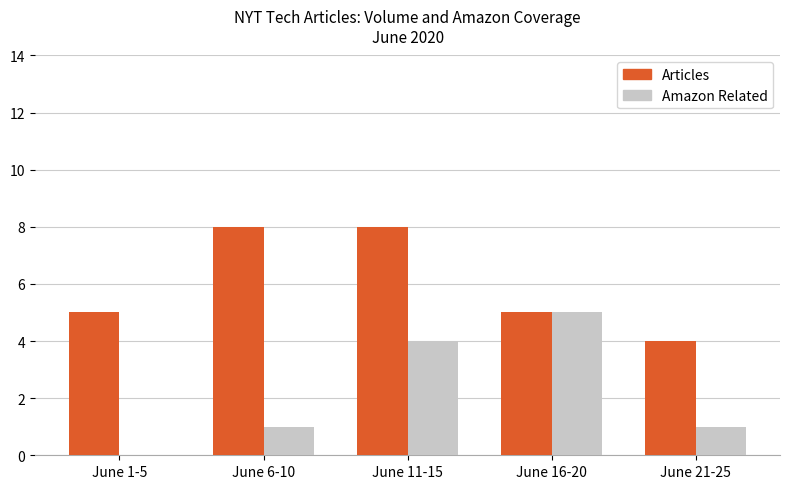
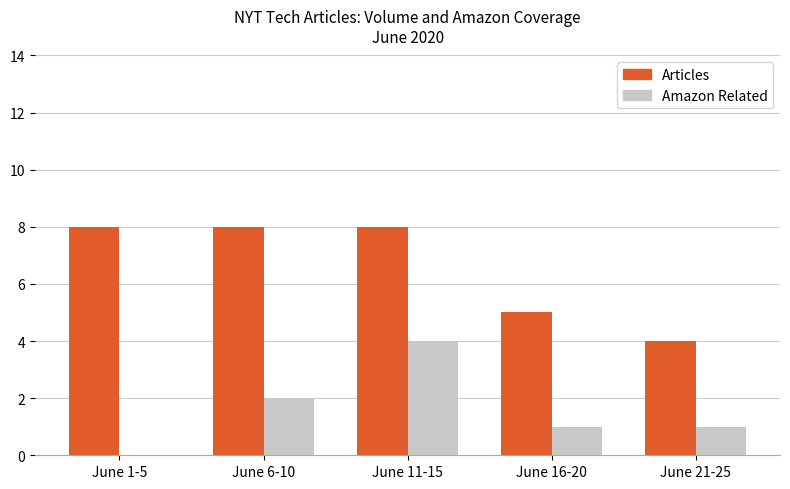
Articles, June 1-5: 5 -> 8
Amazon Related, June 6-10: 1 -> 2
Amazon Related, June 16-20: 5 -> 1
